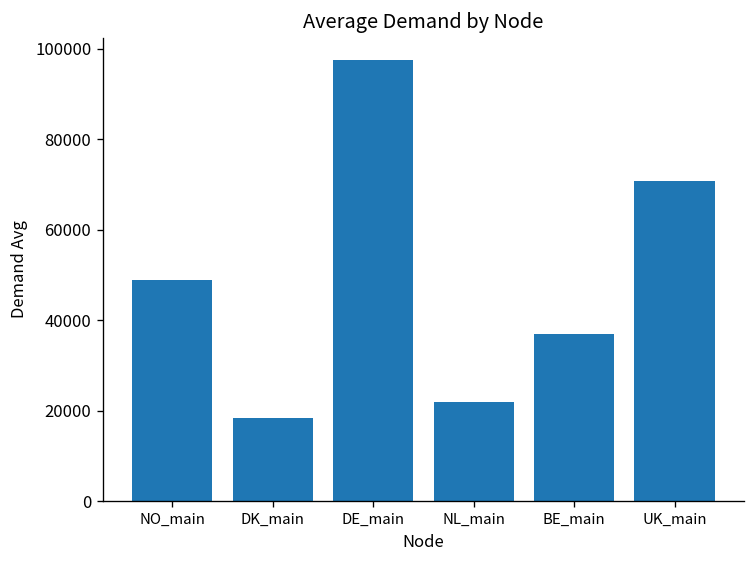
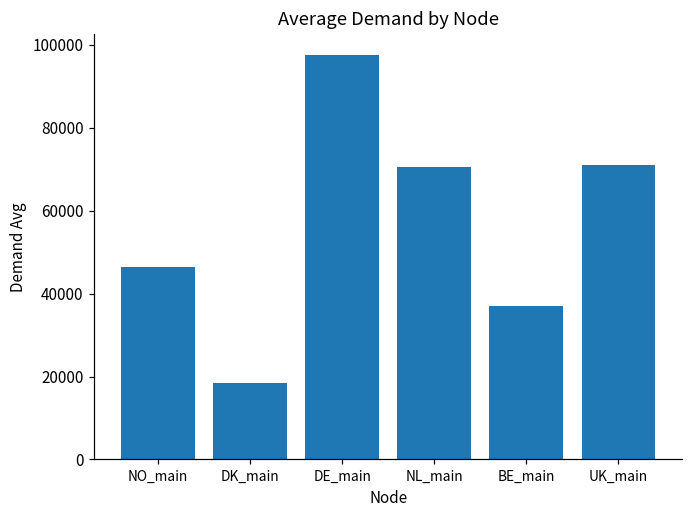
NO_main: 49000 -> 46000
NL_main: 22000 -> 70000
